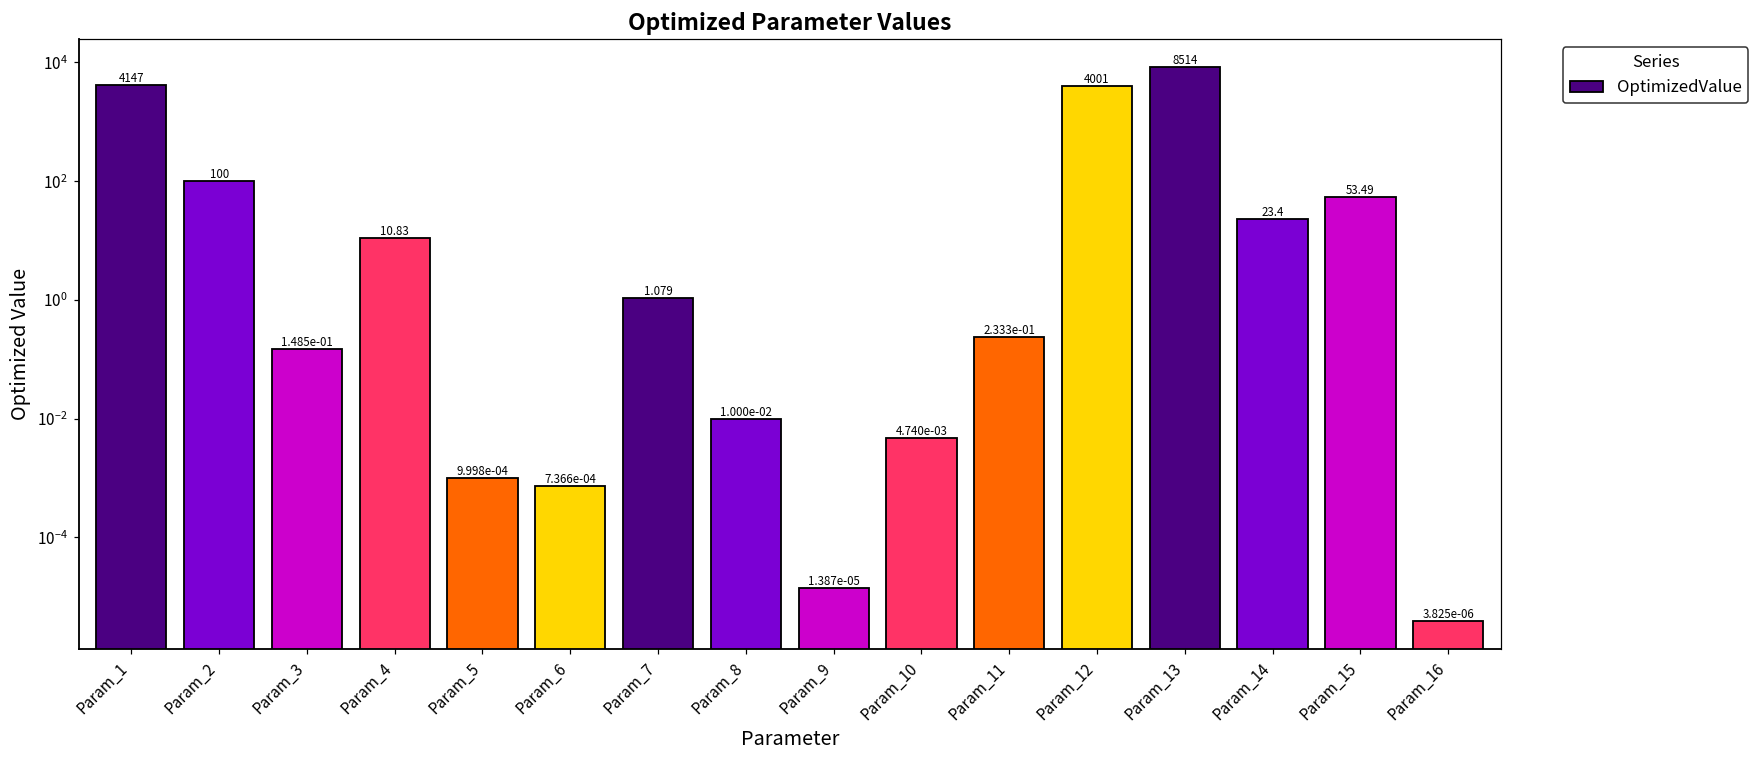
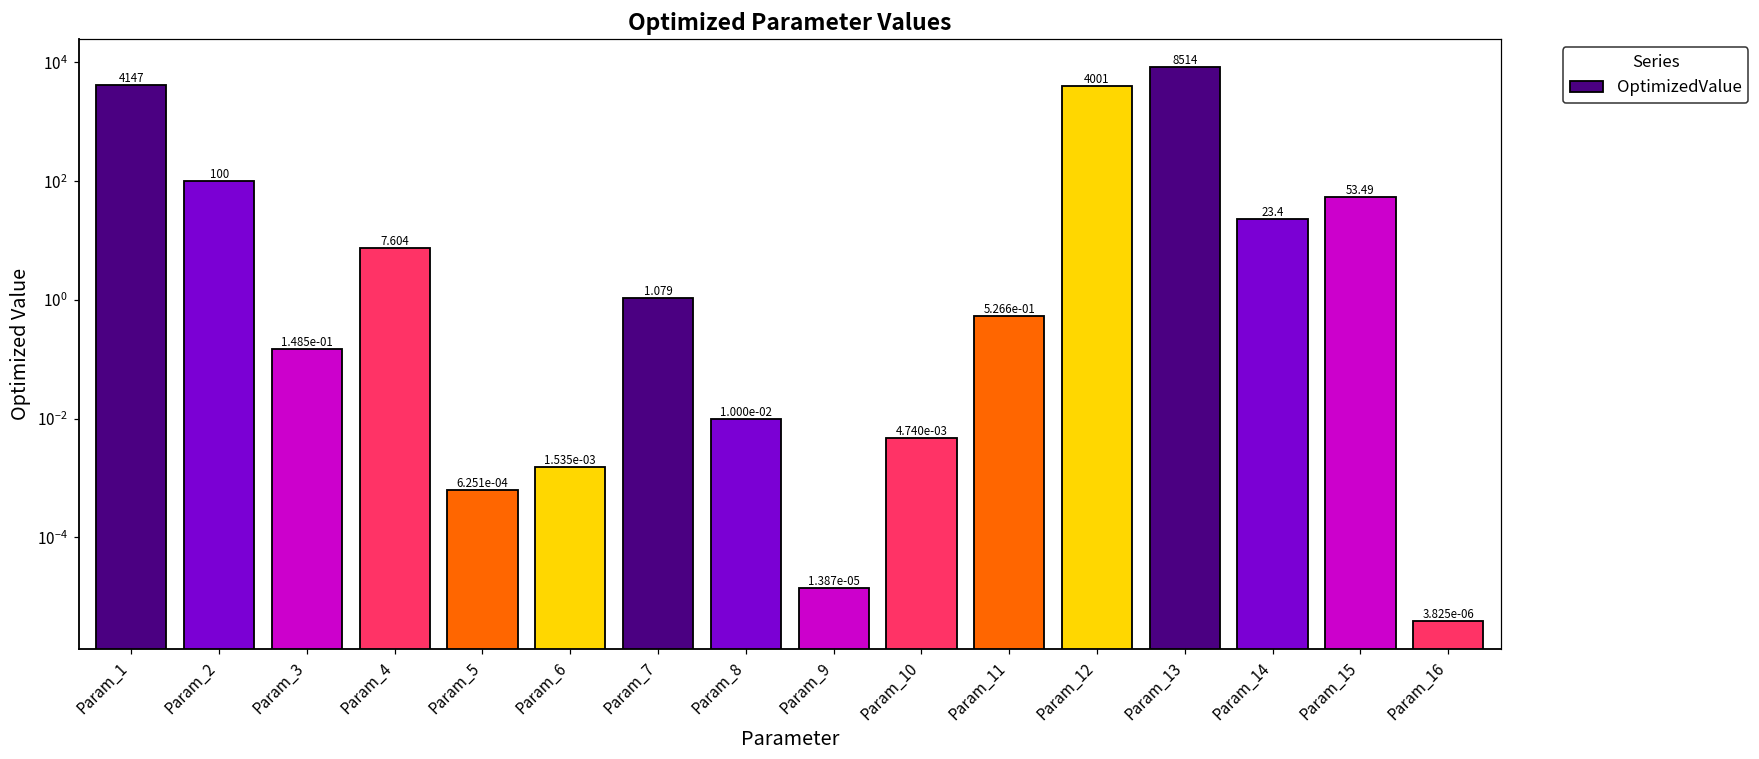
Param_4: 10.83 -> 7.604
Param_5: 9.998e-04 -> 6.251e-04
Param_6: 7.366e-04 -> 1.535e-03
Param_11: 2.333e-01 -> 5.266e-01
